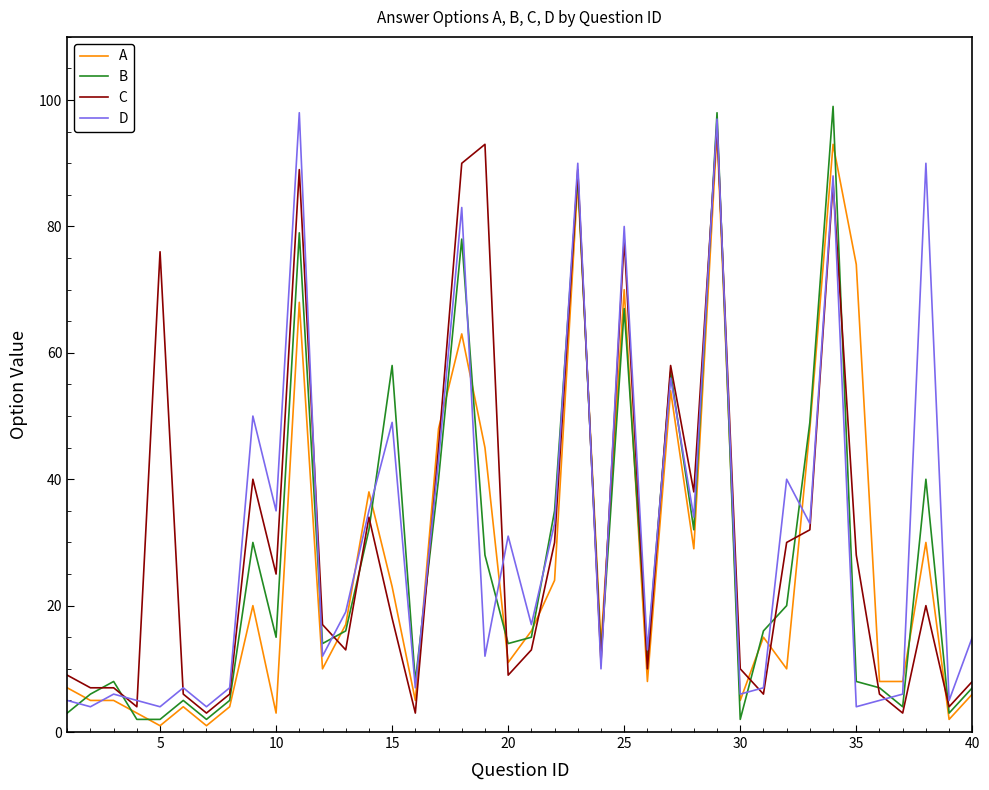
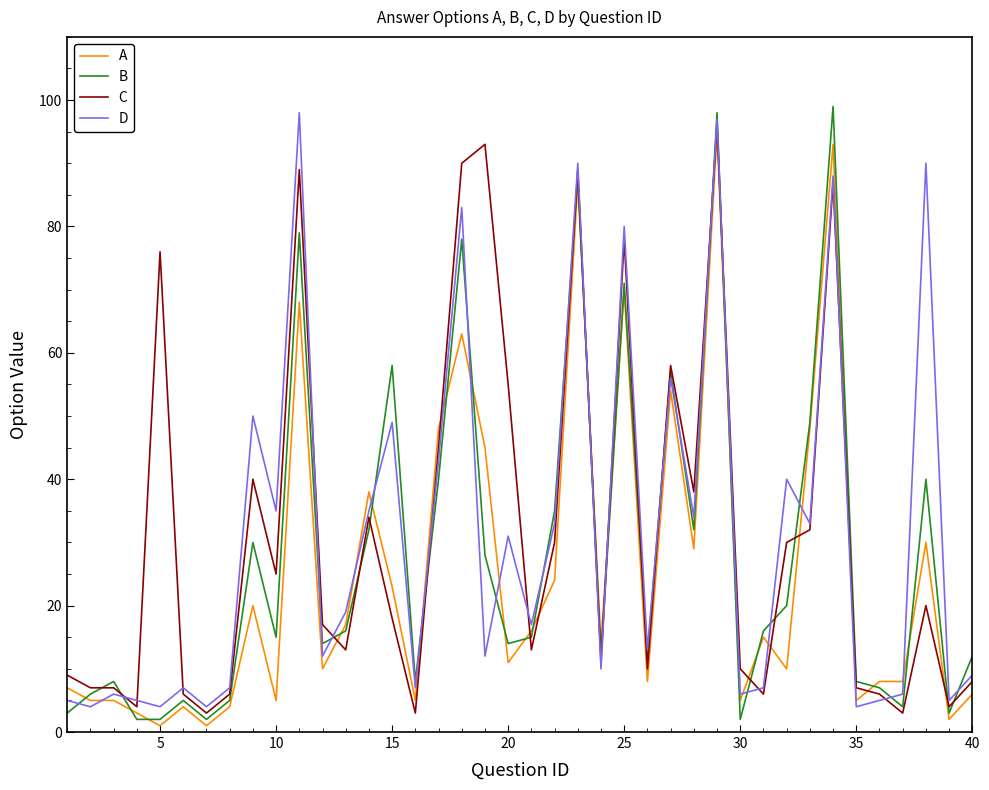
A, 10: 3 -> 5
C, 20: 9 -> 55
B, 25: 67 -> 71
A, 35: 74 -> 5
C, 35: 28 -> 7
B, 40: 7 -> 12
D, 40: 15 -> 9
